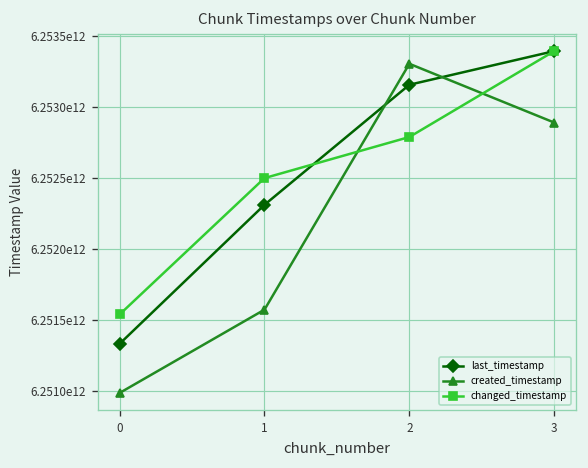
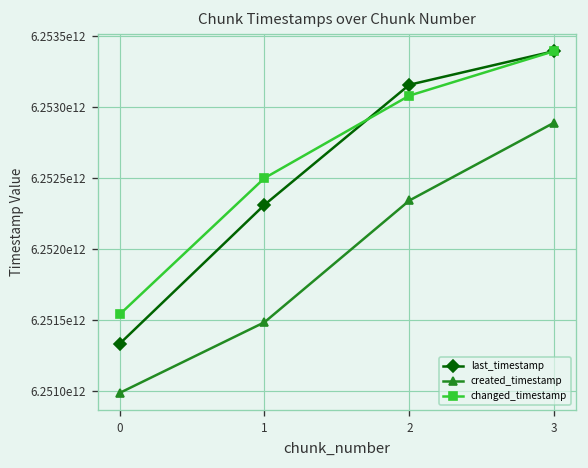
created_timestamp, 1: 6251570000000 -> 6251480000000
created_timestamp, 2: 6253300000000 -> 6252340000000
changed_timestamp, 2: 6252790000000 -> 6253080000000
